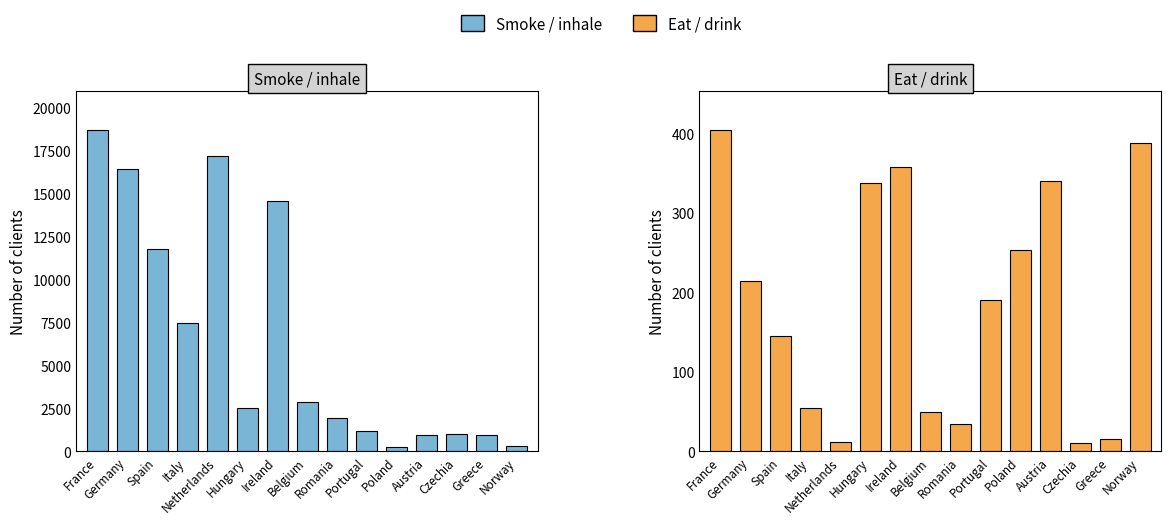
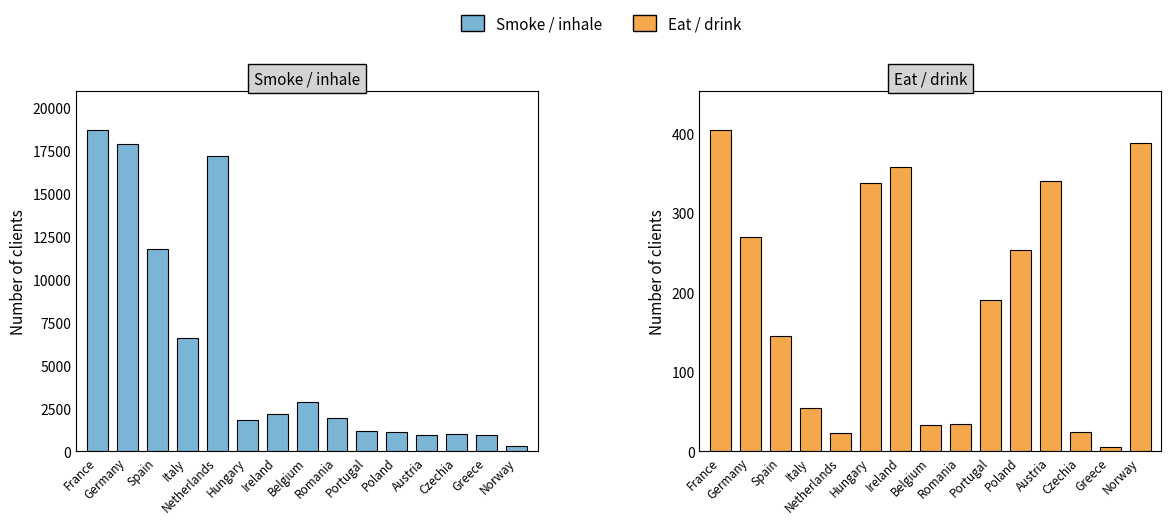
Smoke / inhale, Germany: 16400 -> 17900
Smoke / inhale, Italy: 7500 -> 6600
Smoke / inhale, Hungary: 2500 -> 1800
Smoke / inhale, Ireland: 14600 -> 2200
Smoke / inhale, Poland: 300 -> 1100
Eat / drink, Germany: 210 -> 270
Eat / drink, Netherlands: 10 -> 20
Eat / drink, Belgium: 50 -> 30
Eat / drink, Czechia: 10 -> 20
Eat / drink, Greece: 20 -> 10
